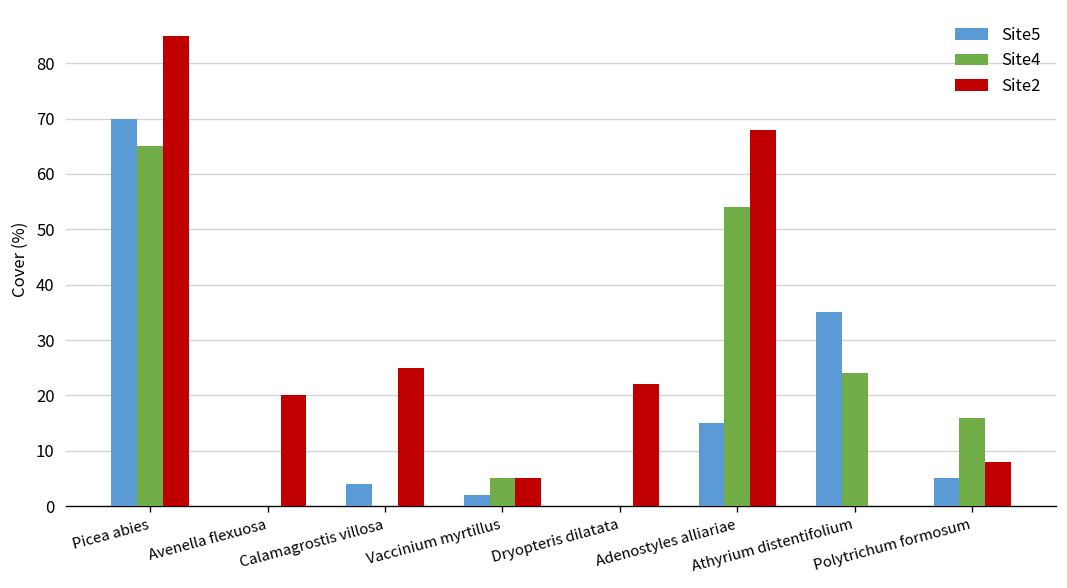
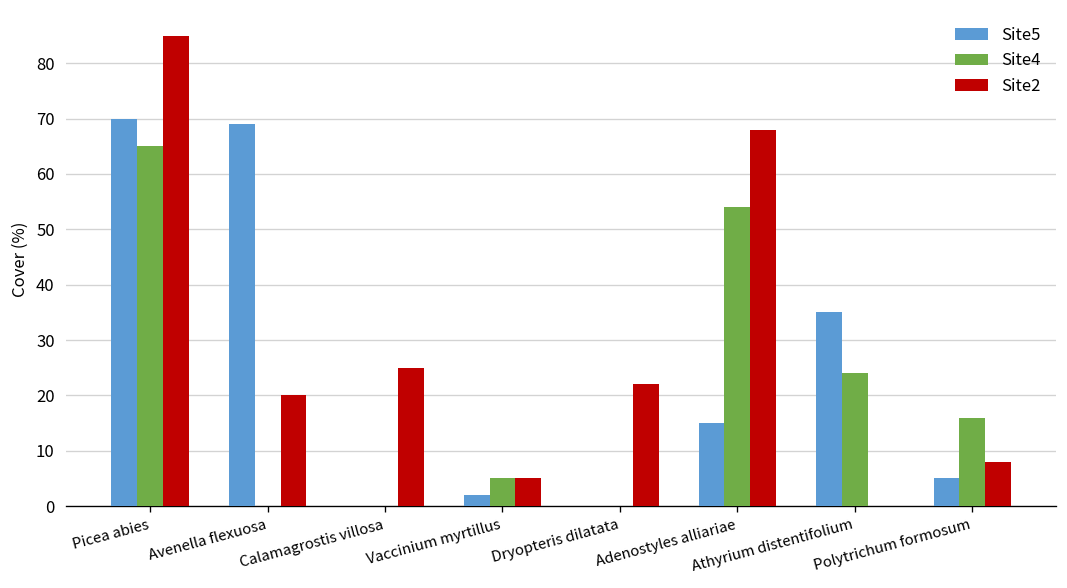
Site5, Avenella flexuosa: 0 -> 69
Site5, Calamagrostis villosa: 4 -> 0
